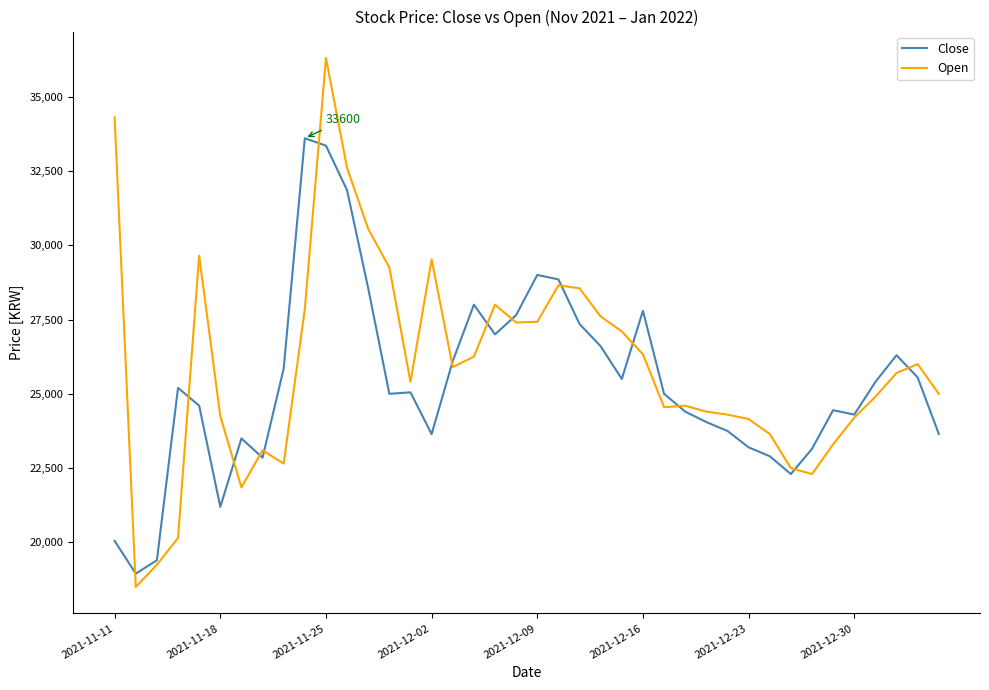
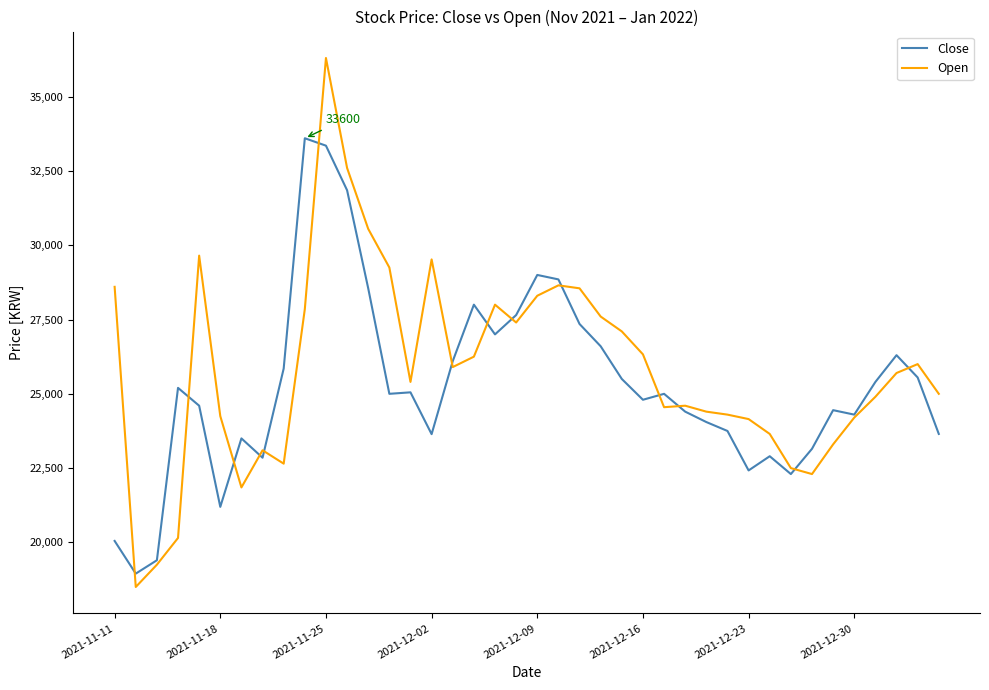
Open, 2021-11-11: 34,300 -> 28,600
Open, 2021-12-09: 27,400 -> 28,300
Close, 2021-12-16: 27,800 -> 24,800
Close, 2021-12-23: 23,200 -> 22,400
